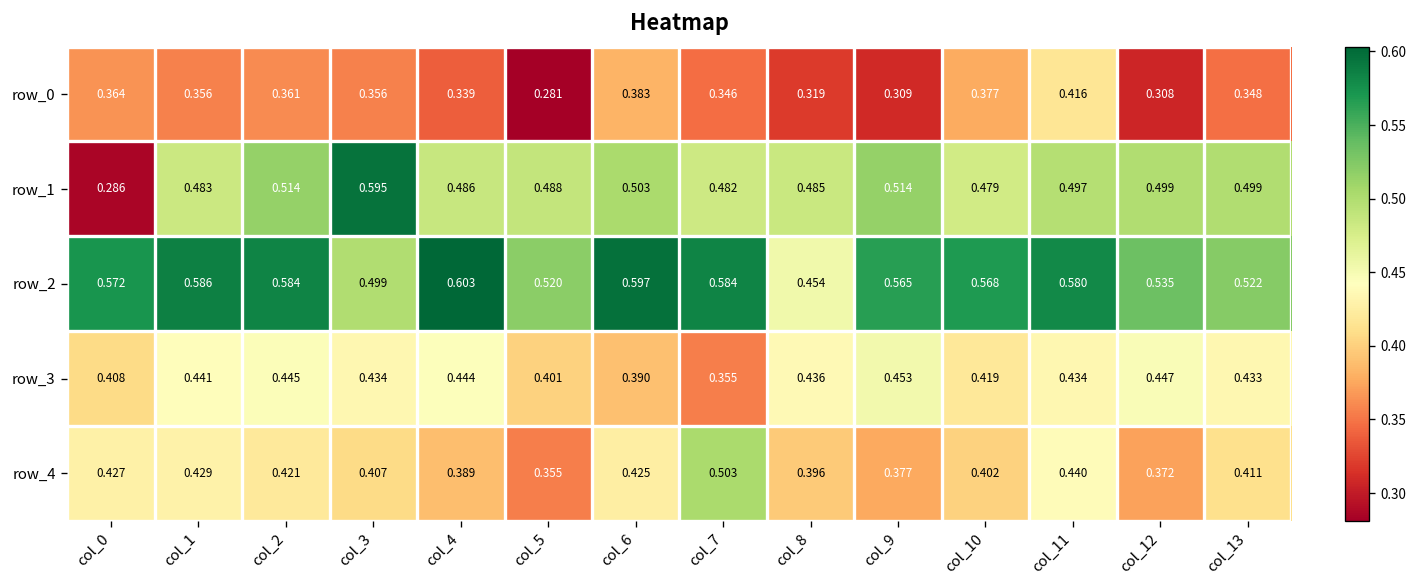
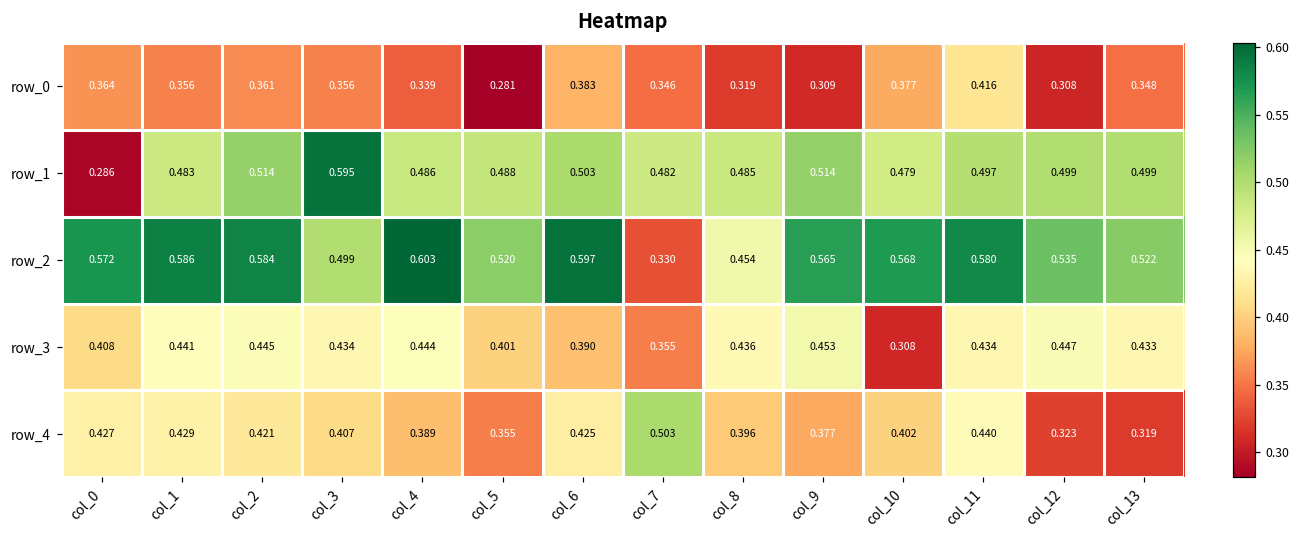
row_2, col_7: 0.584 -> 0.330
row_3, col_10: 0.419 -> 0.308
row_4, col_12: 0.372 -> 0.323
row_4, col_13: 0.411 -> 0.319
